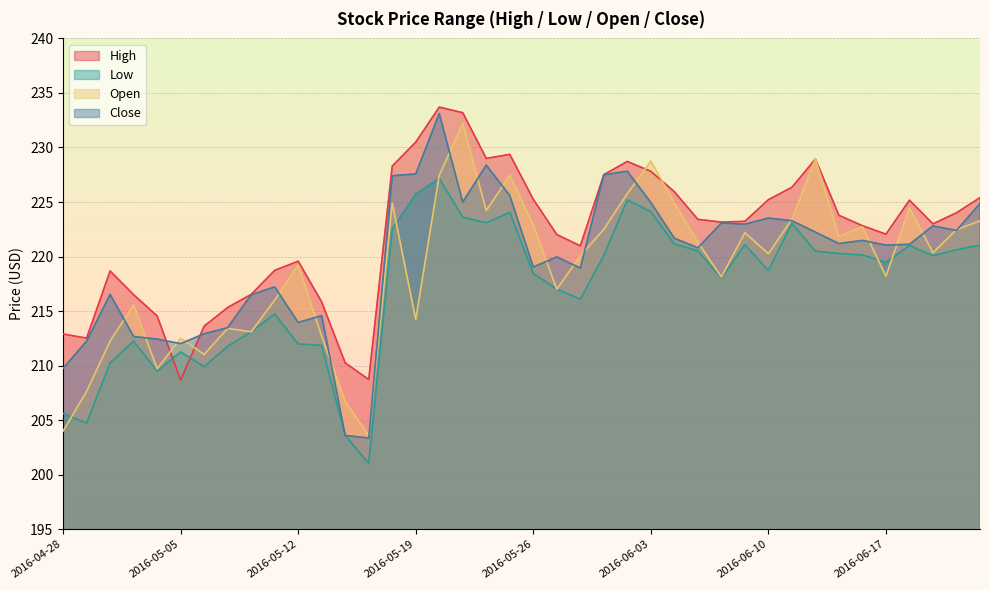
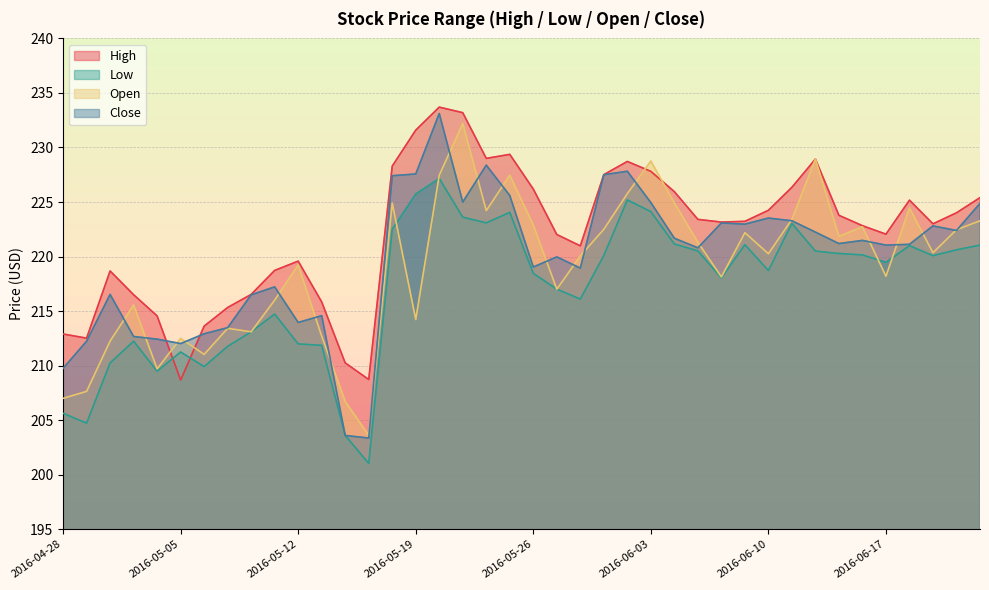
Open, 2016-04-28: 204 -> 207
High, 2016-05-19: 230.5 -> 231.6
High, 2016-05-26: 225.2 -> 226.2
High, 2016-06-10: 225.2 -> 224.2
